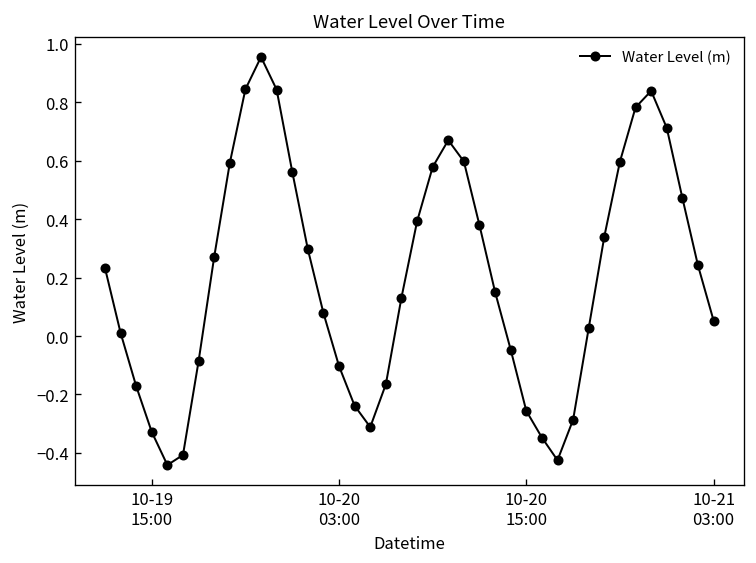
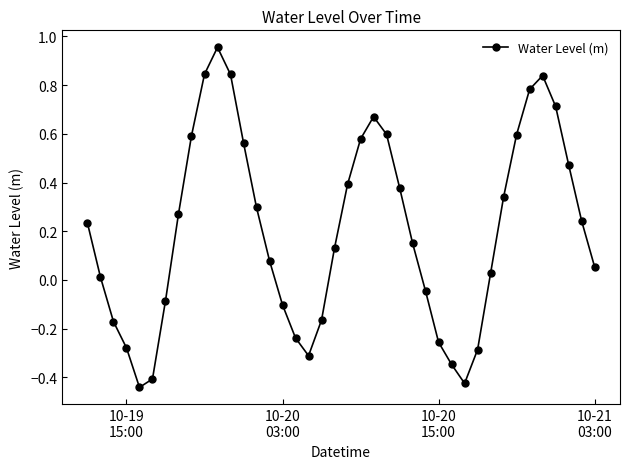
10-19 15:00: -0.33 -> -0.28
